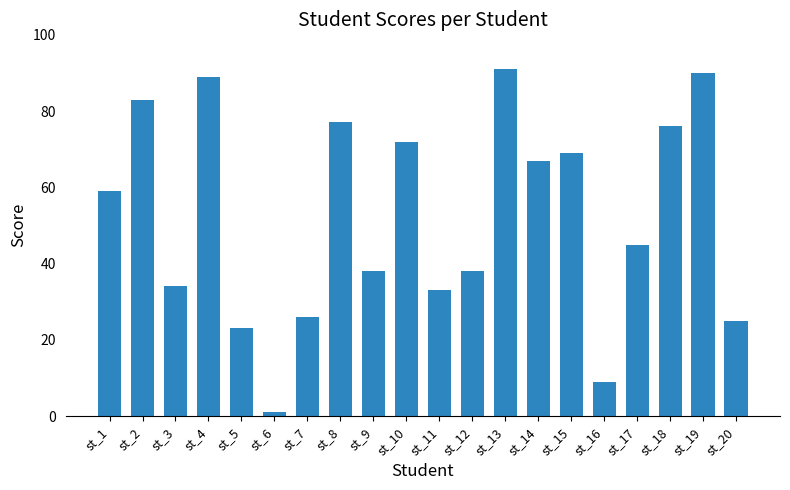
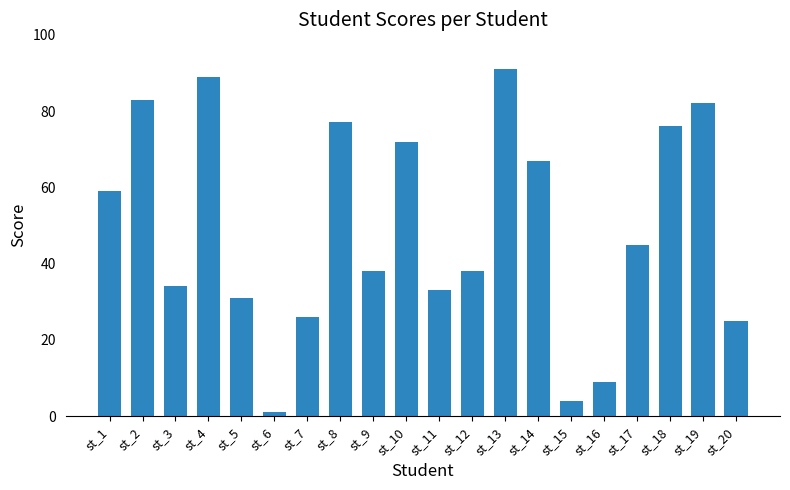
st_5: 23 -> 31
st_15: 69 -> 4
st_19: 90 -> 82
